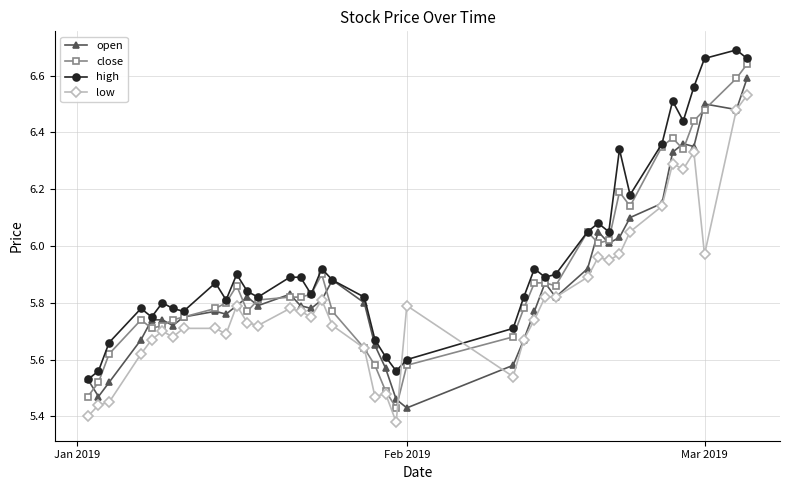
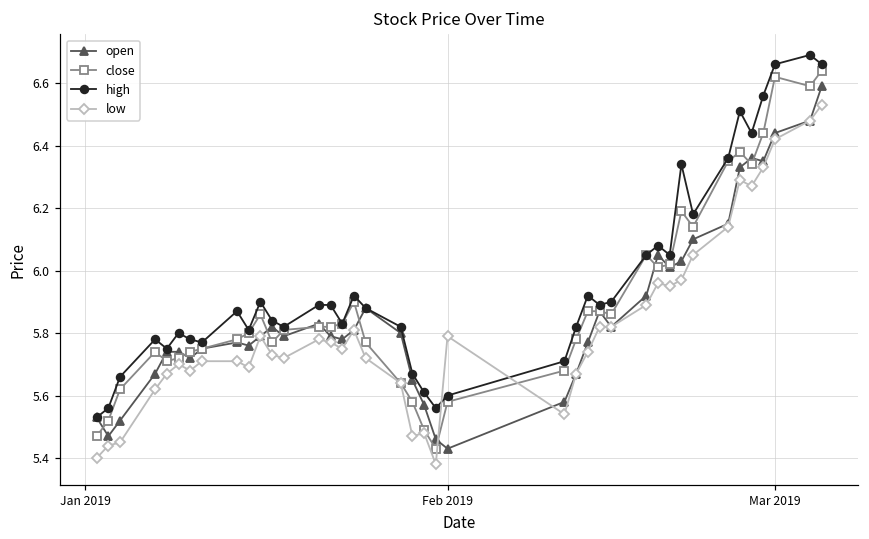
open, Mar 2019: 6.50 -> 6.44
close, Mar 2019: 6.48 -> 6.62
low, Mar 2019: 5.97 -> 6.42
